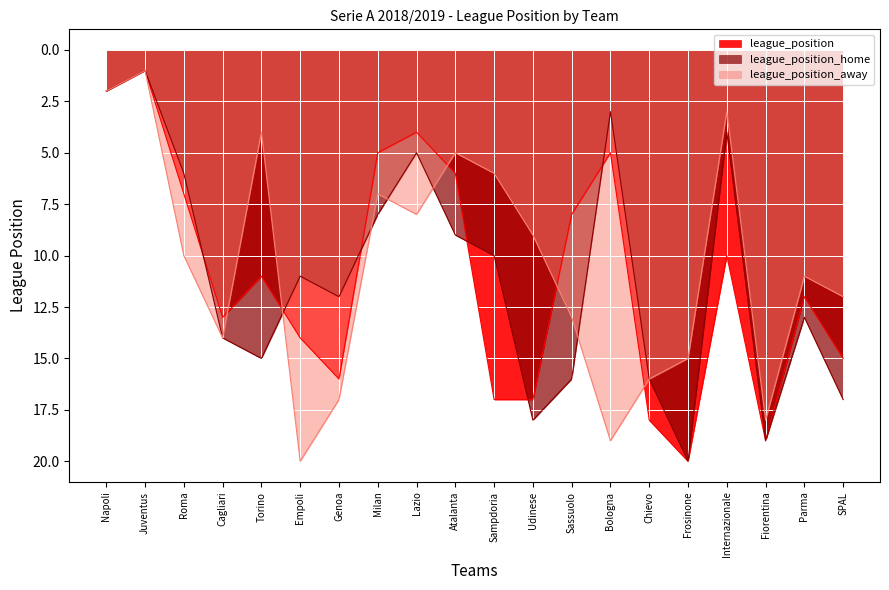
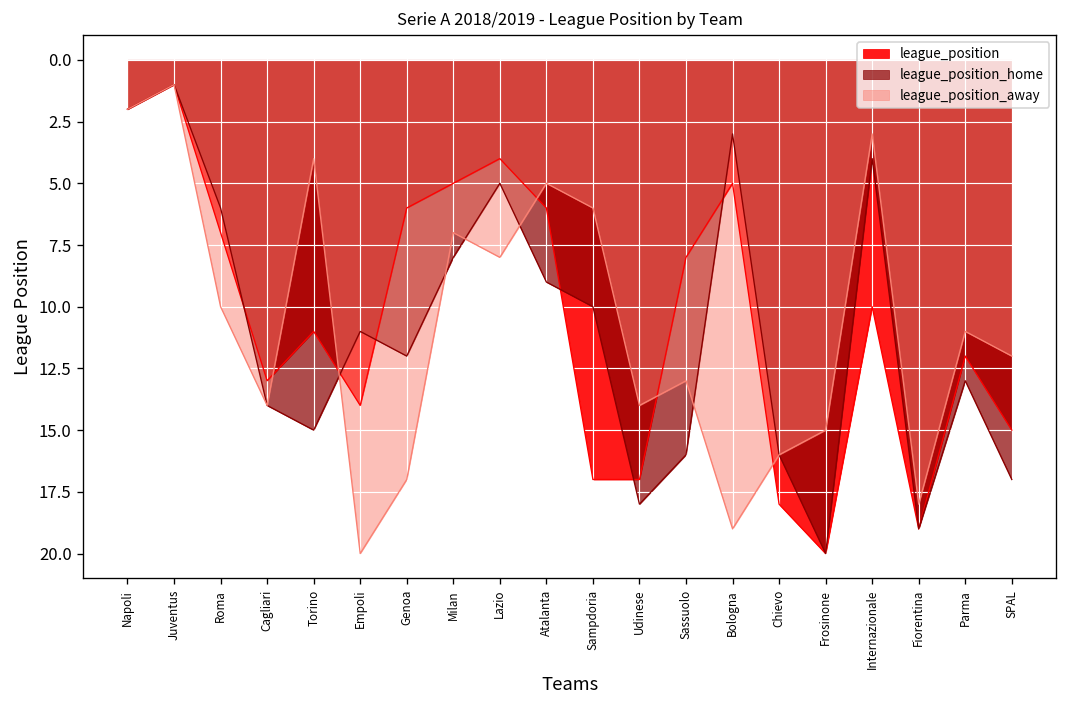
league_position, Genoa: 16 -> 6
league_position_away, Udinese: 9 -> 14
